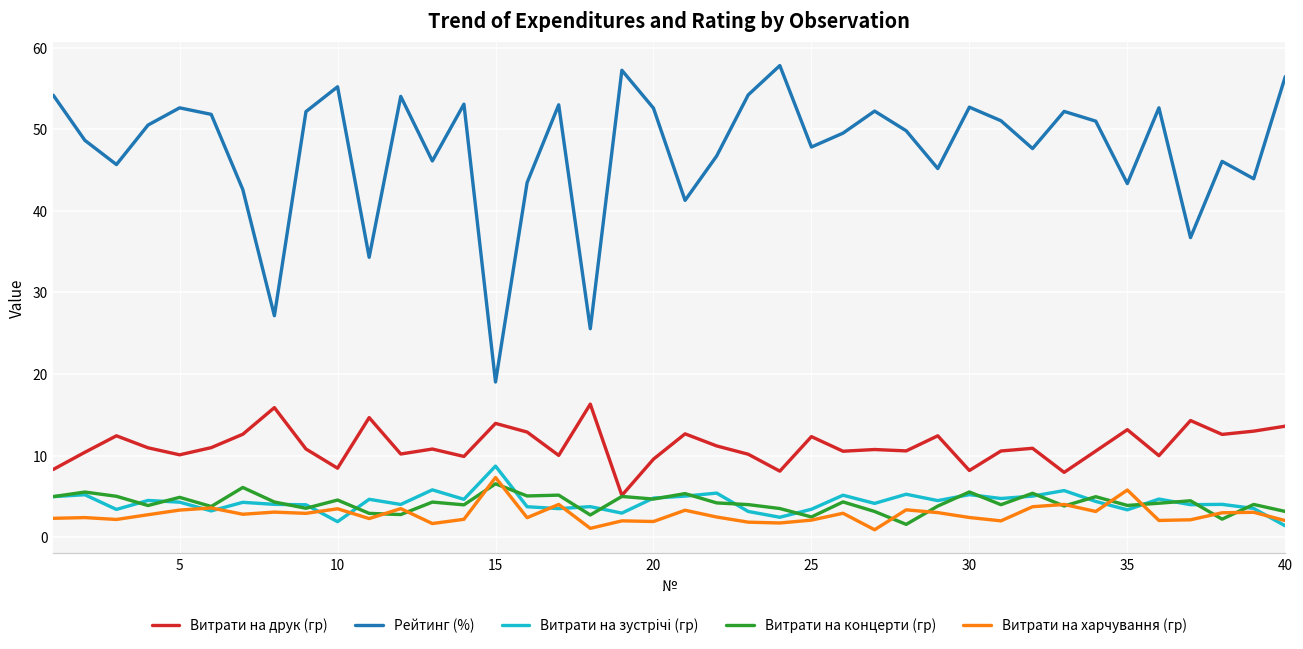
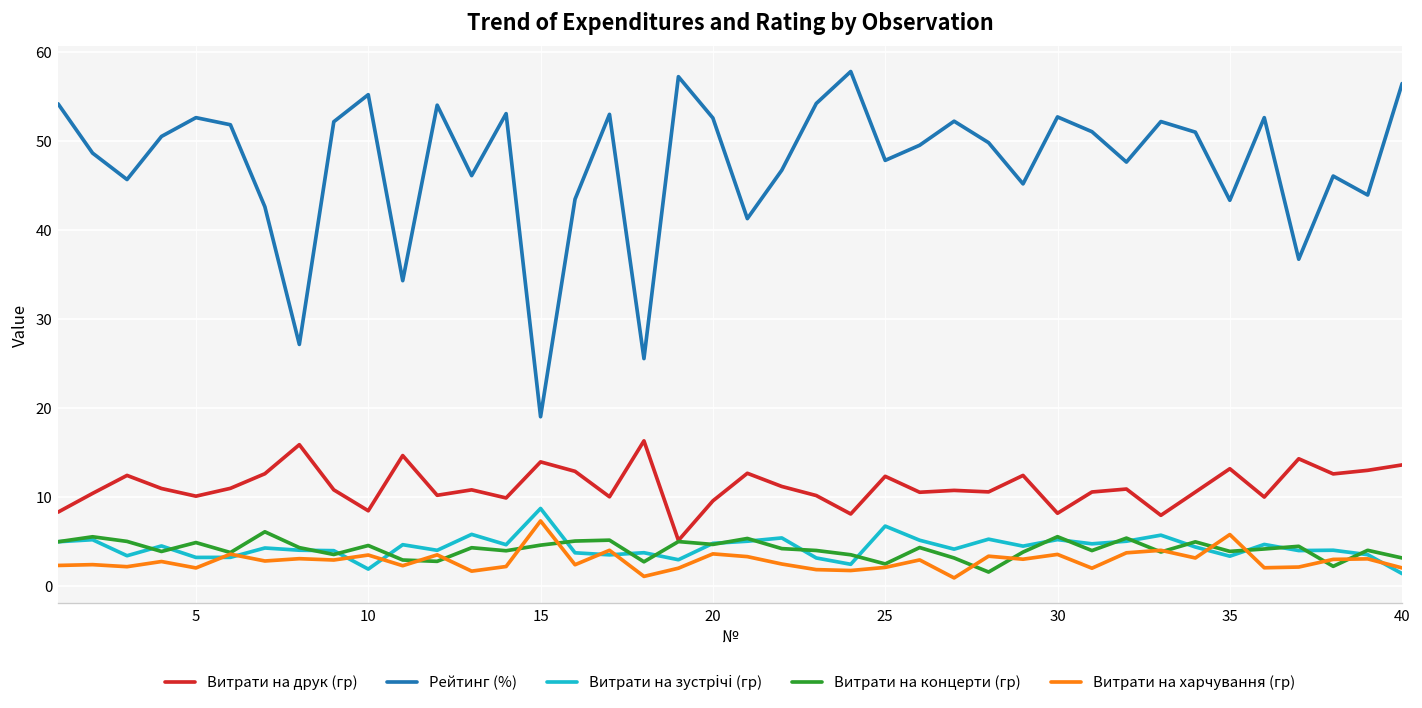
Витрати на зустрічі (гр), 5: 4 -> 3
Витрати на харчування (гр), 5: 3 -> 2
Витрати на концерти (гр), 15: 7 -> 5
Витрати на харчування (гр), 20: 2 -> 4
Витрати на зустрічі (гр), 25: 3 -> 7
Витрати на харчування (гр), 30: 2 -> 4
